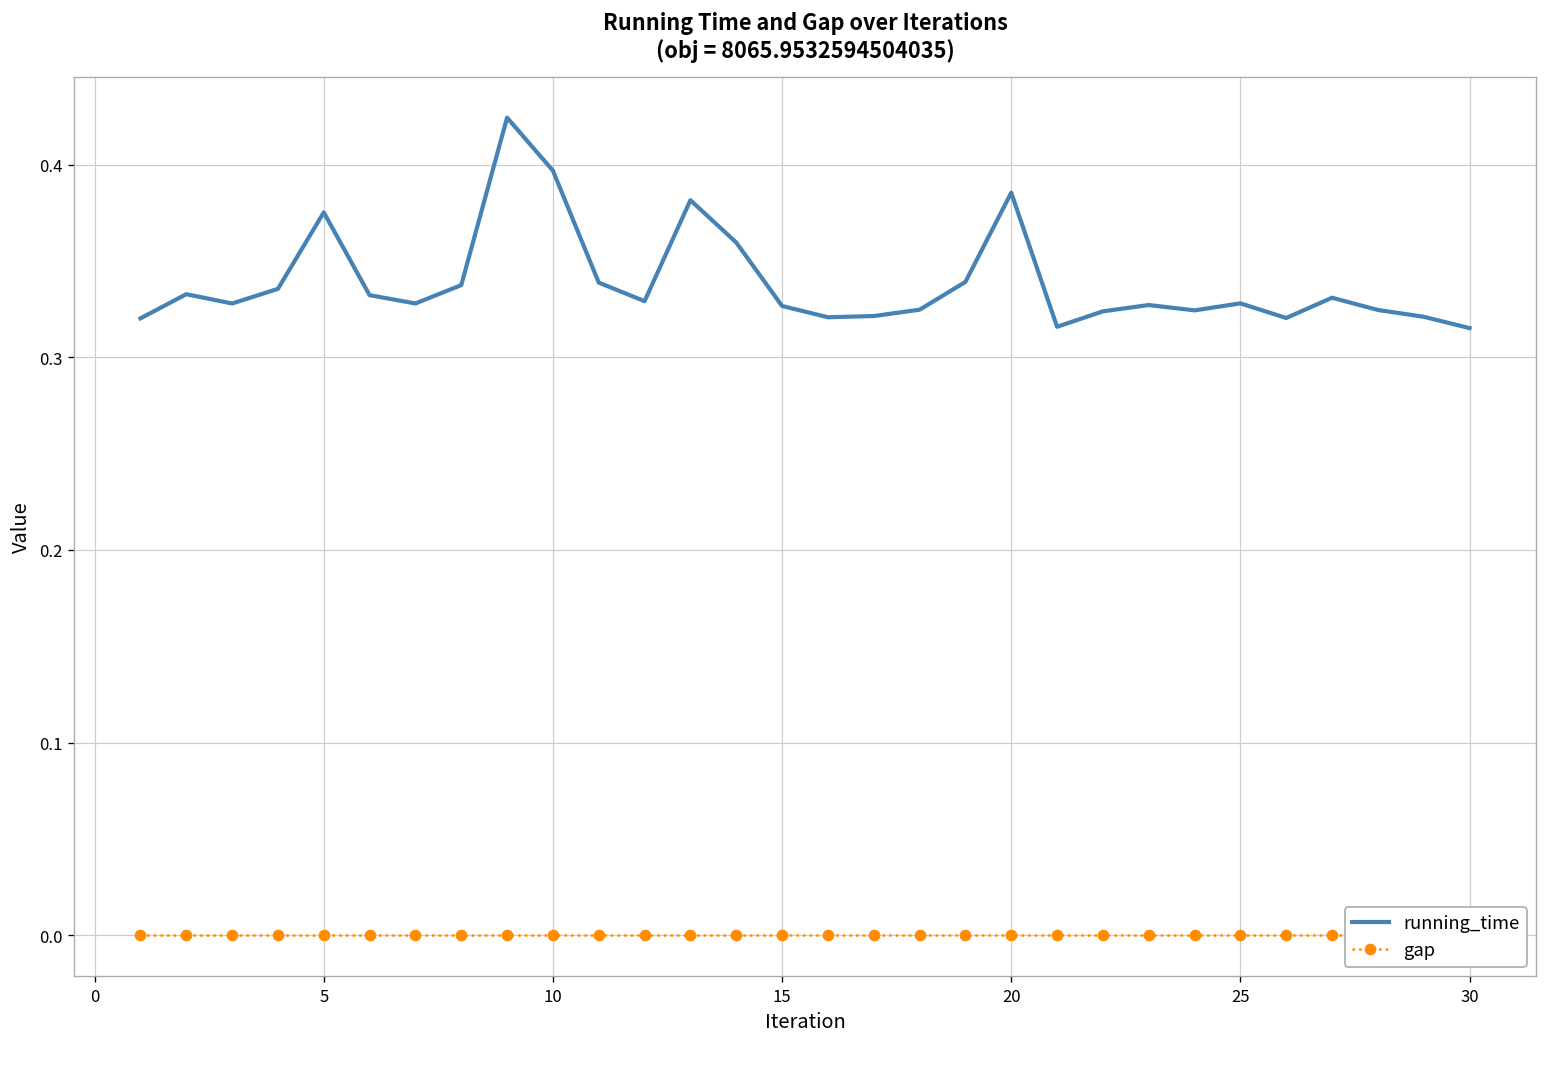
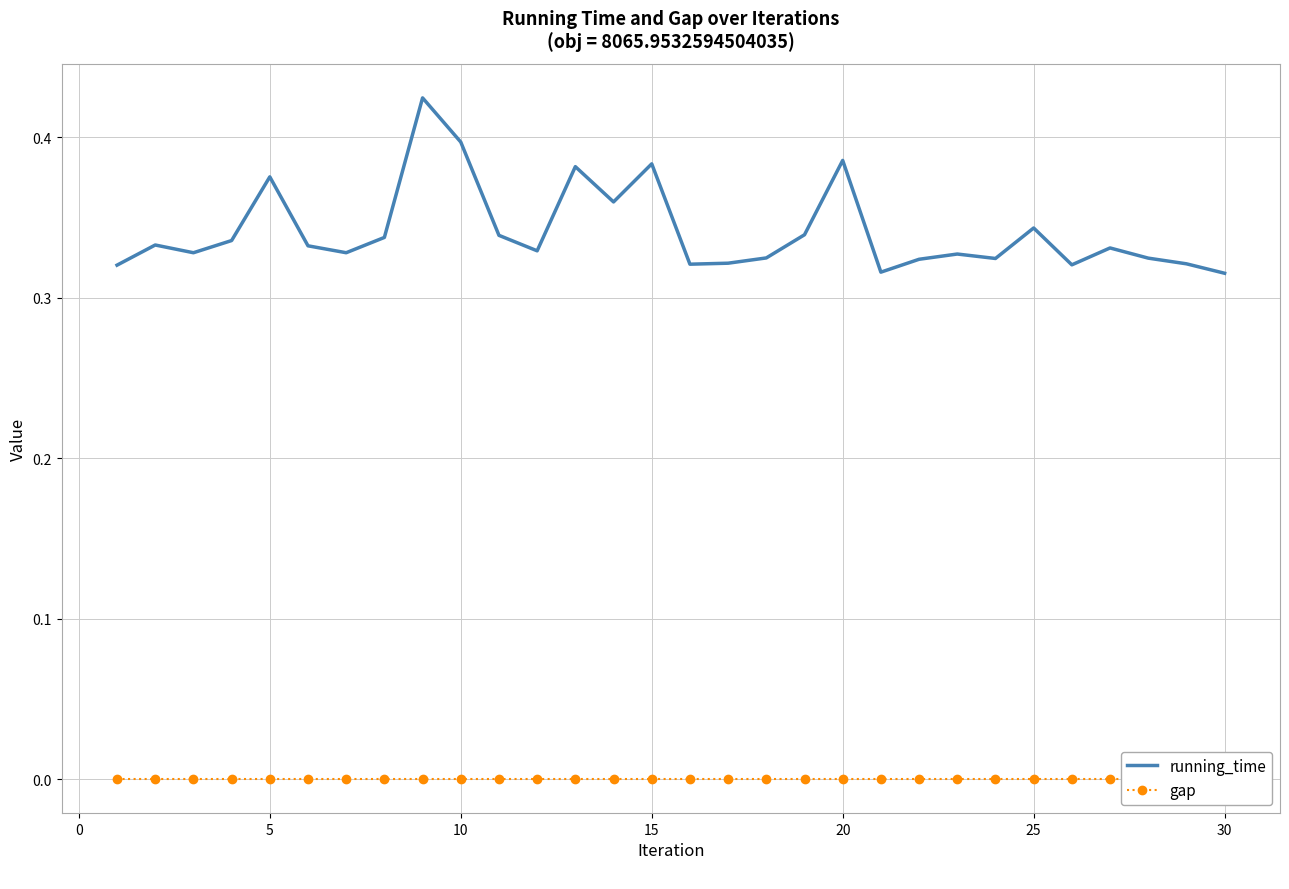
running_time, 15: 0.327 -> 0.383
running_time, 25: 0.328 -> 0.343
